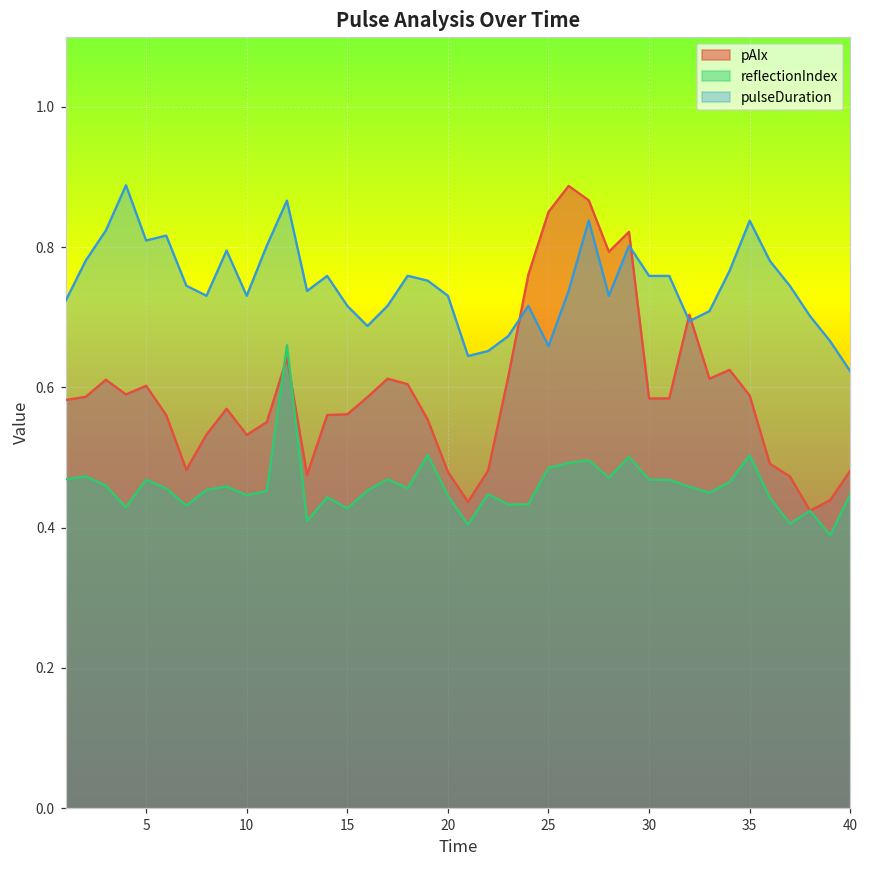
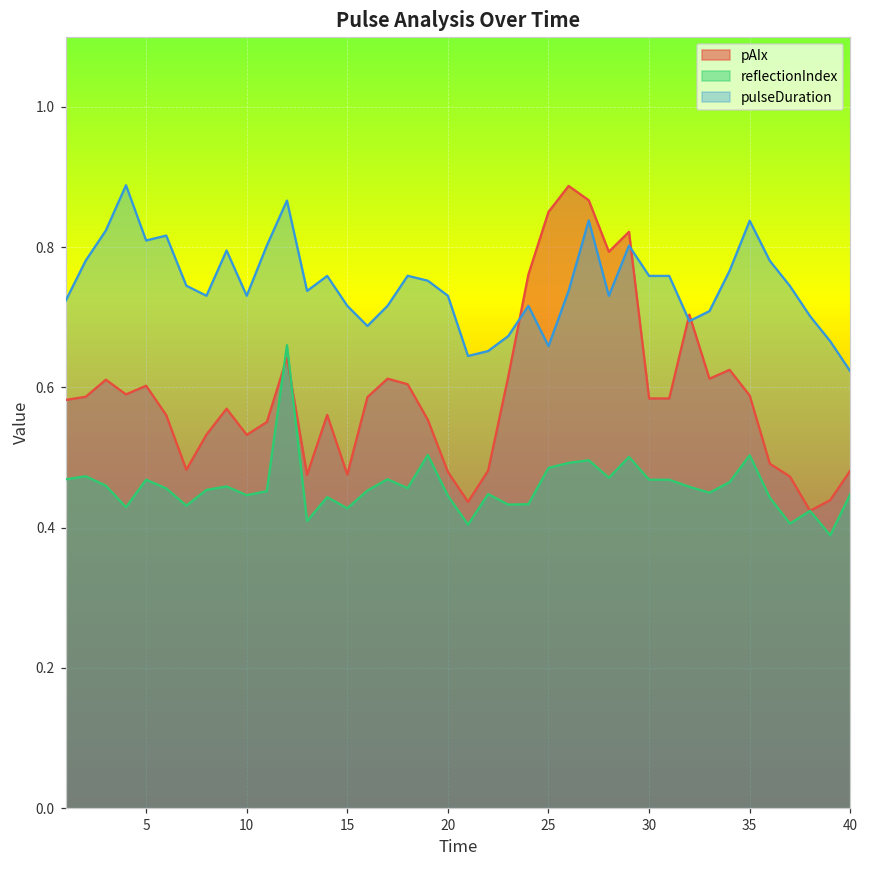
pAIx, 15: 0.56 -> 0.48
